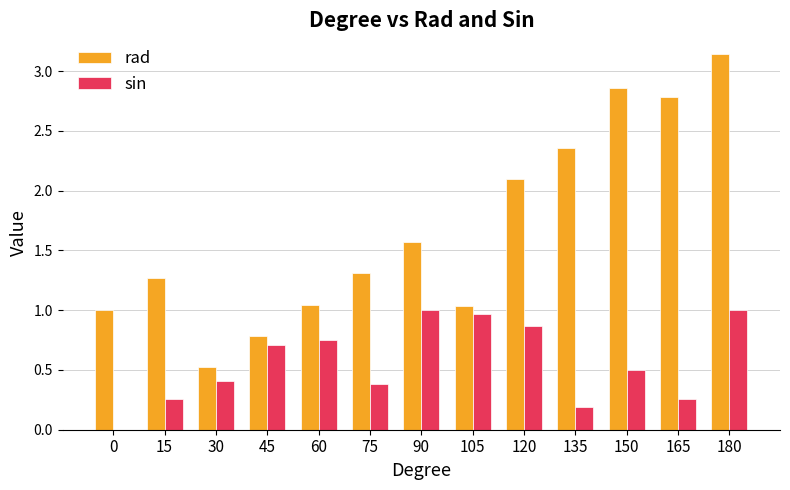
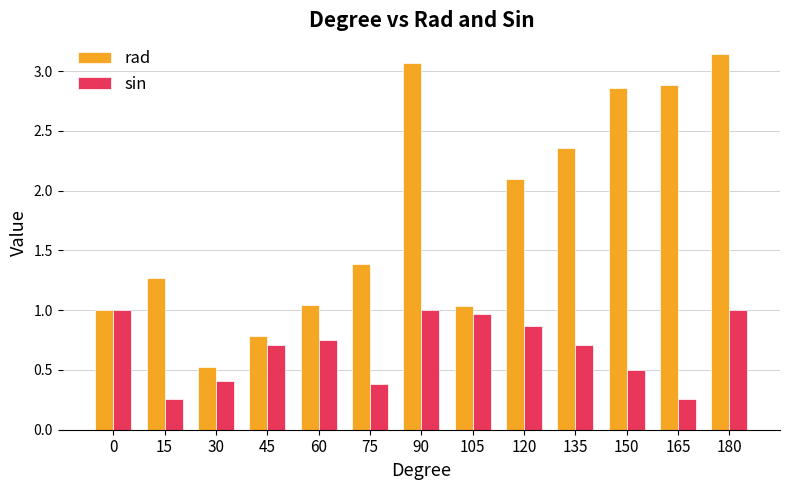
sin, 0: 0 -> 1
rad, 75: 1.31 -> 1.38
rad, 90: 1.57 -> 3.07
sin, 135: 0.19 -> 0.71
rad, 165: 2.78 -> 2.88
